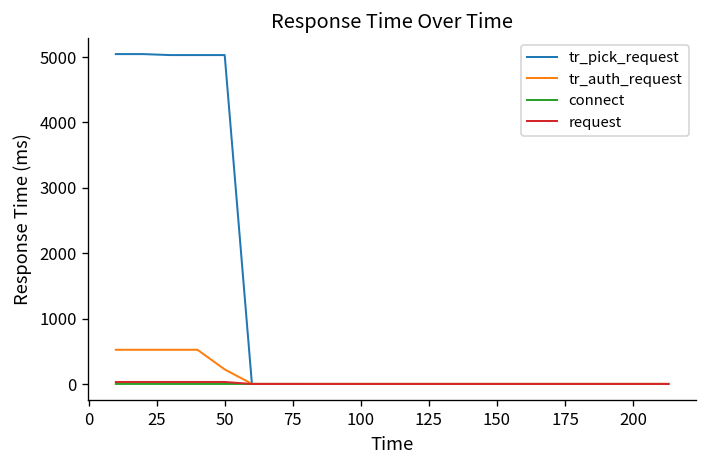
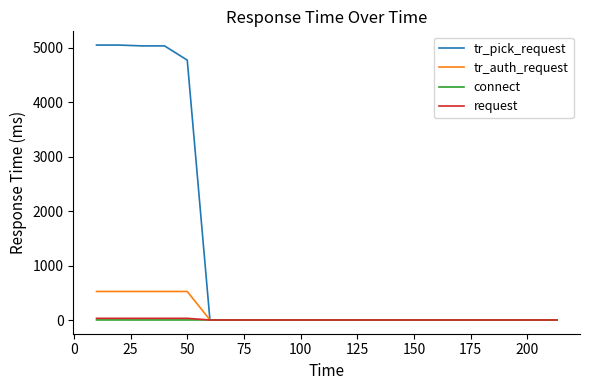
tr_pick_request, 50: 5000 -> 4800
tr_auth_request, 50: 200 -> 500
